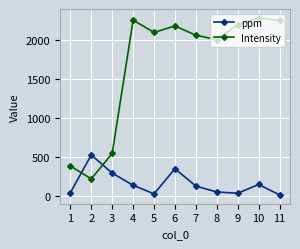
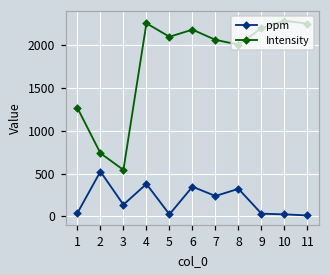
Intensity, 1: 400 -> 1300
Intensity, 2: 200 -> 700
ppm, 3: 300 -> 100
ppm, 4: 100 -> 400
ppm, 7: 100 -> 200
ppm, 8: 0 -> 300
ppm, 10: 100 -> 0
